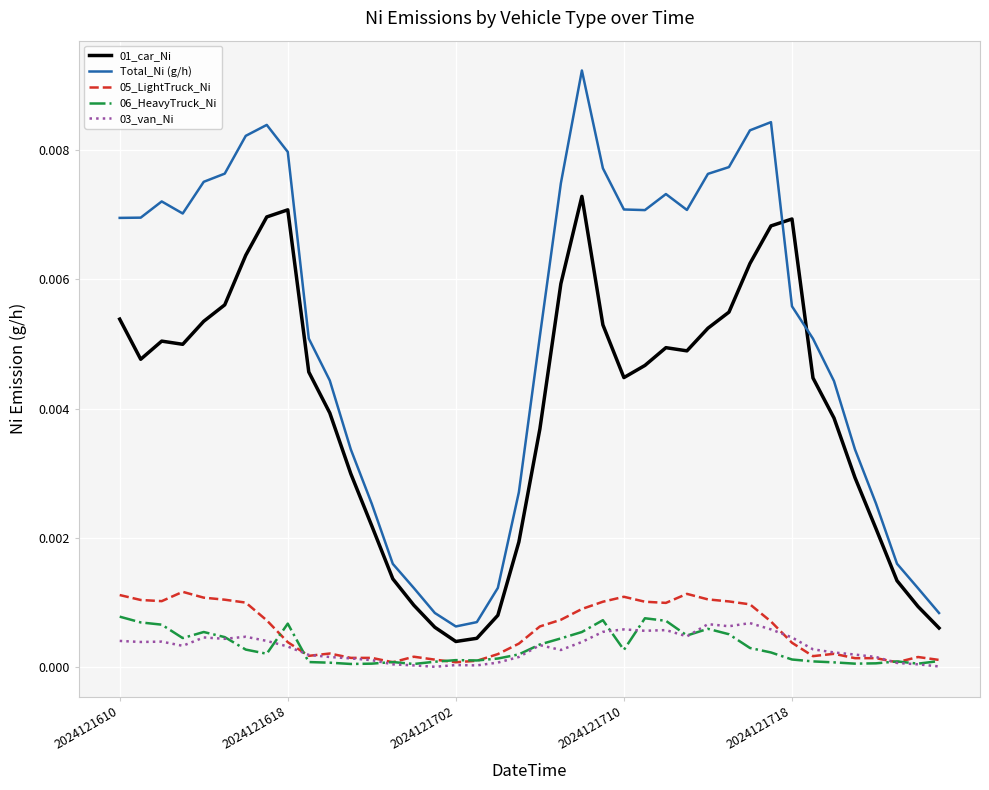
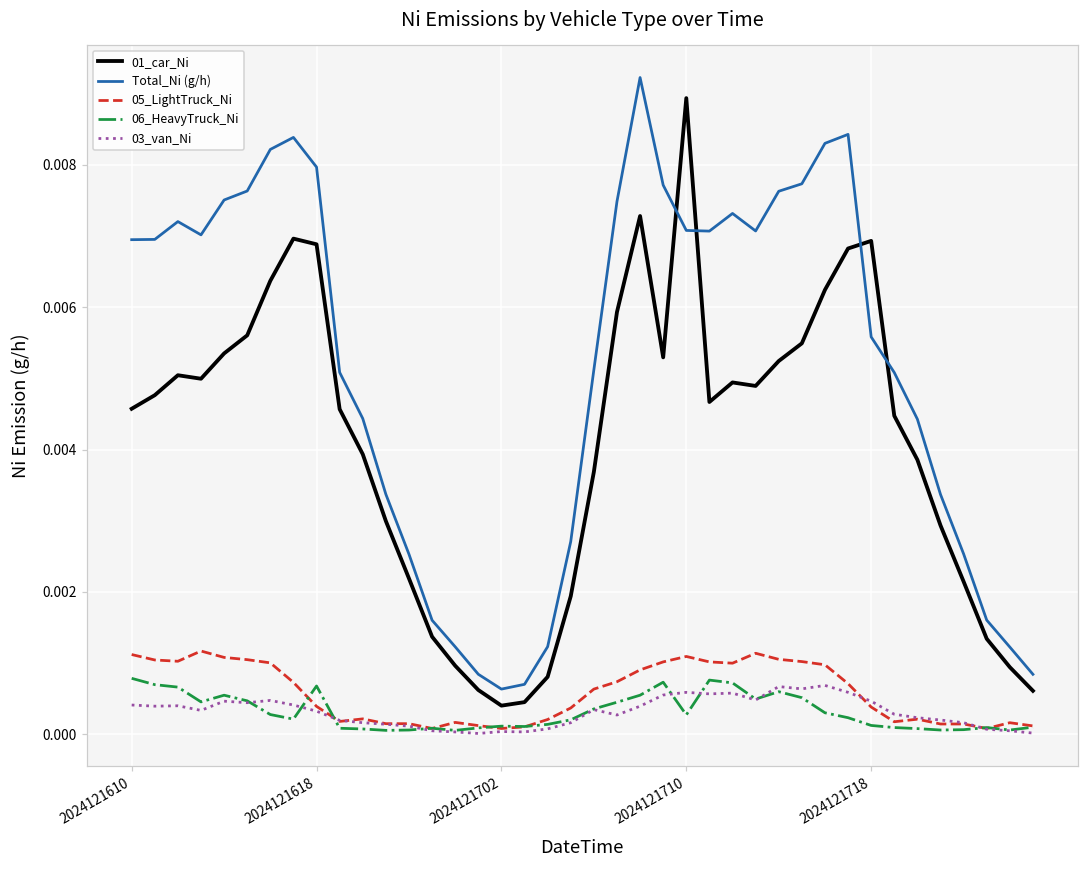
01_car_Ni, 2024121610: 0.0054 -> 0.0046
01_car_Ni, 2024121618: 0.0071 -> 0.0069
01_car_Ni, 2024121710: 0.0045 -> 0.0089
